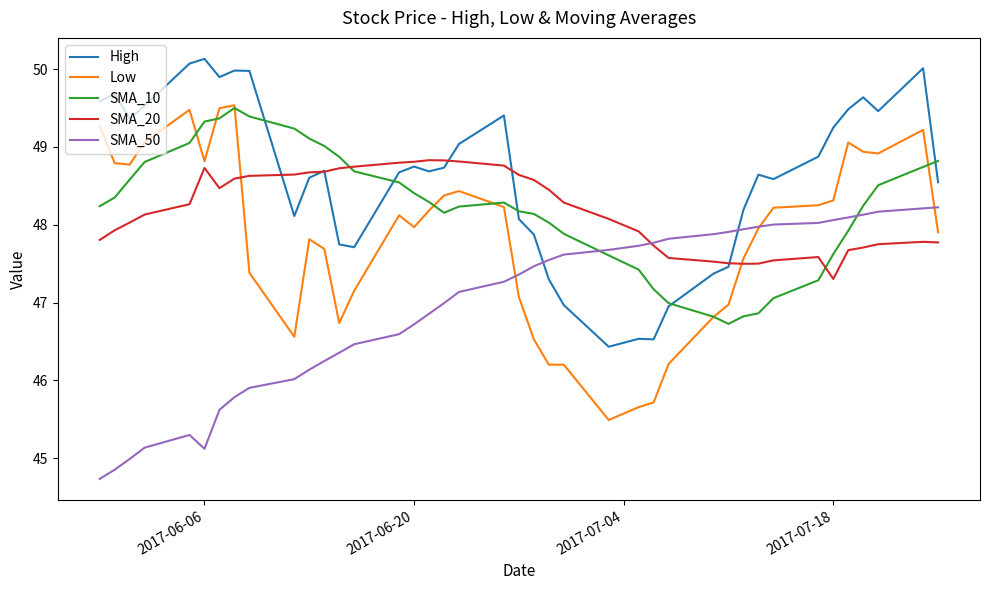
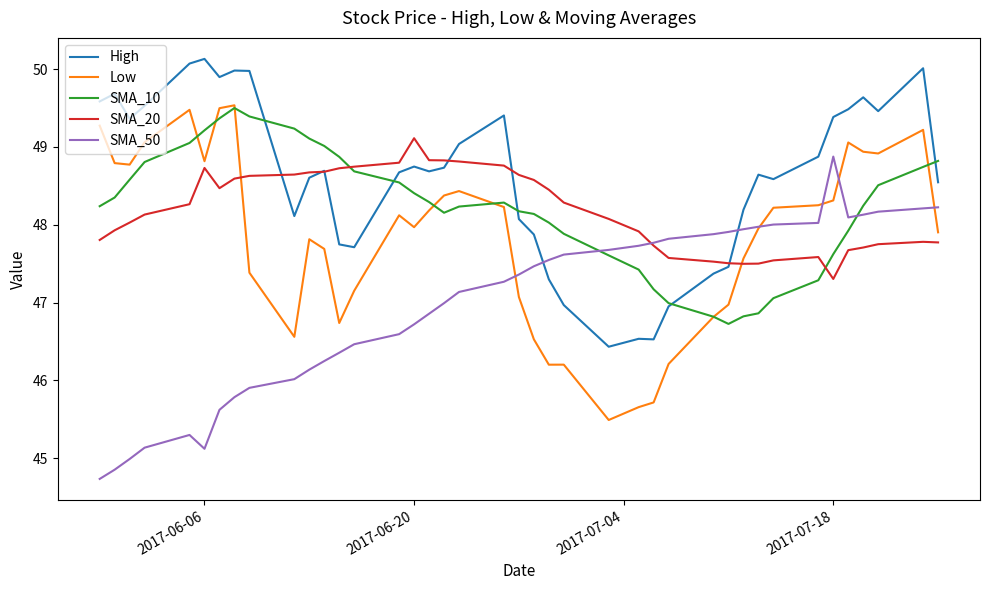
SMA_10, 2017-06-06: 49.3 -> 49.2
SMA_20, 2017-06-20: 48.8 -> 49.1
High, 2017-07-18: 49.2 -> 49.4
SMA_50, 2017-07-18: 48.1 -> 48.9
